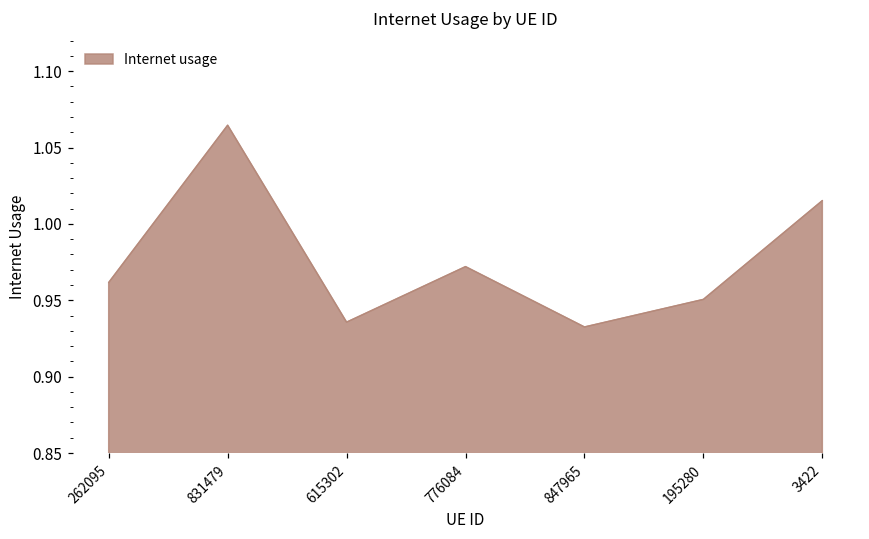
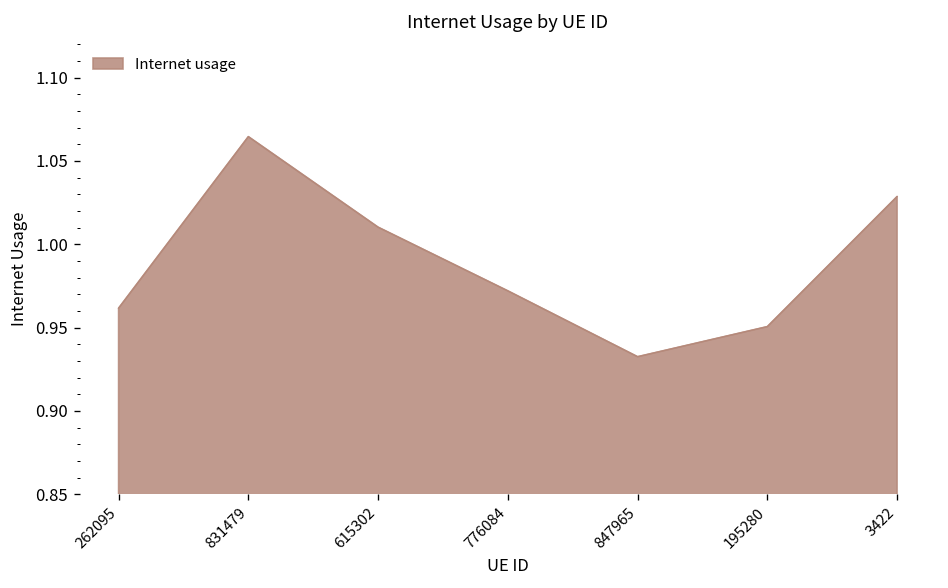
615302: 0.936 -> 1.010
3422: 1.015 -> 1.029
